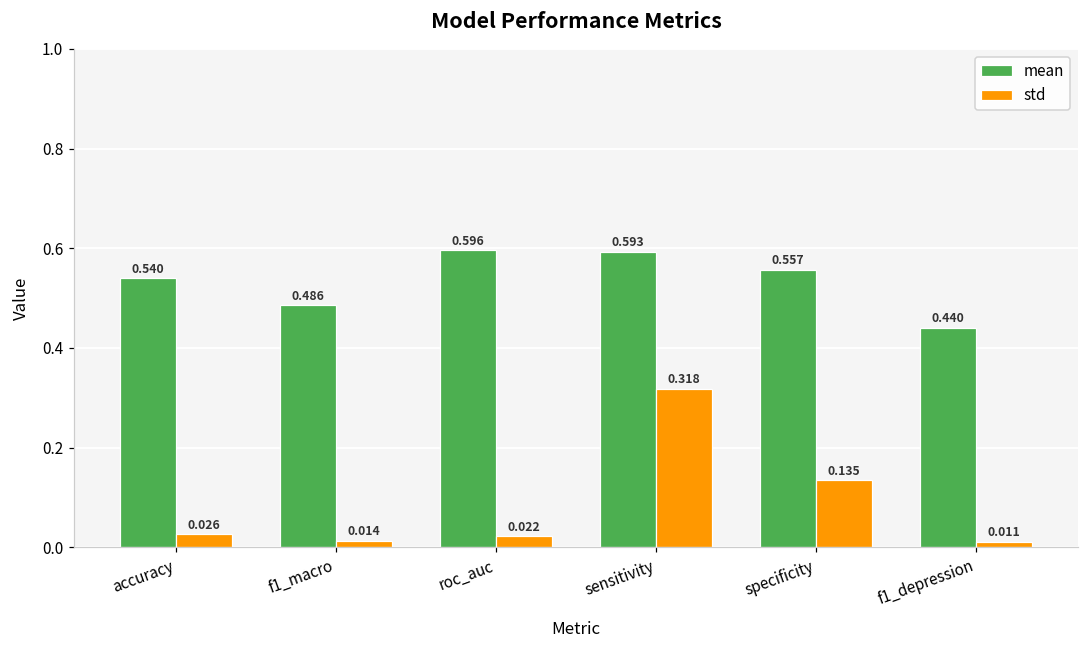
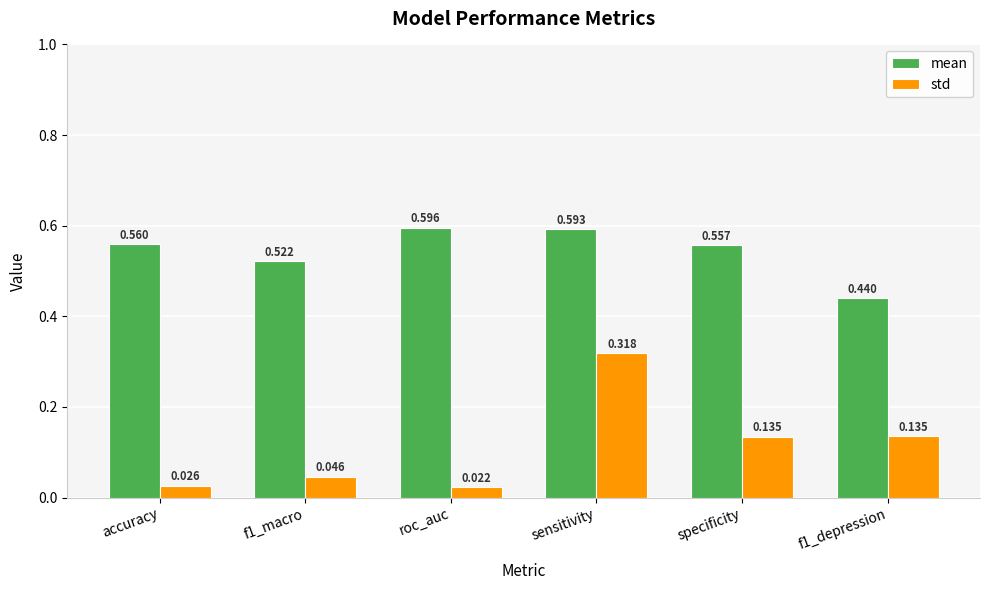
mean, accuracy: 0.540 -> 0.560
mean, f1_macro: 0.486 -> 0.522
std, f1_macro: 0.014 -> 0.046
std, f1_depression: 0.011 -> 0.135
